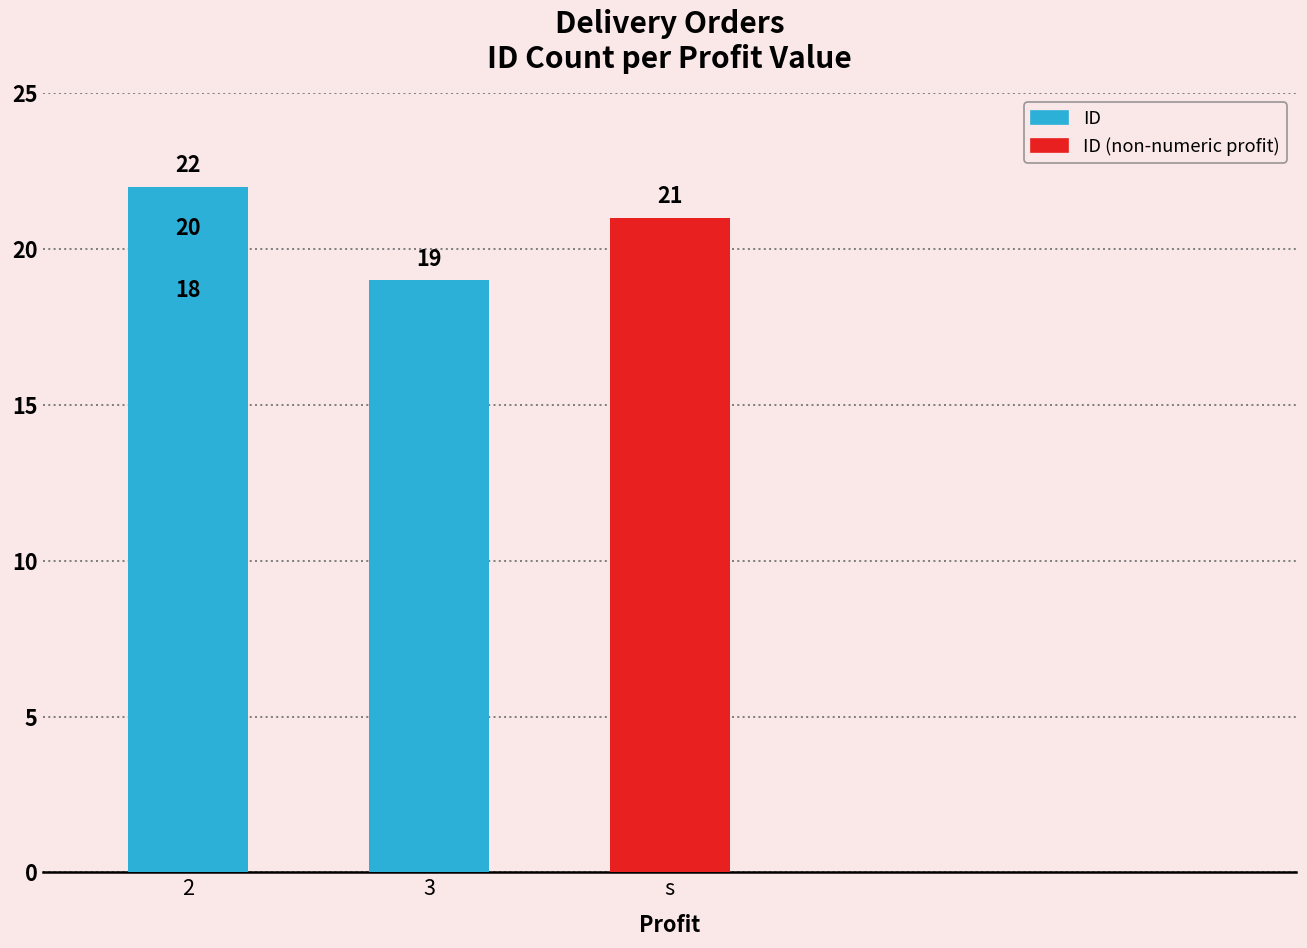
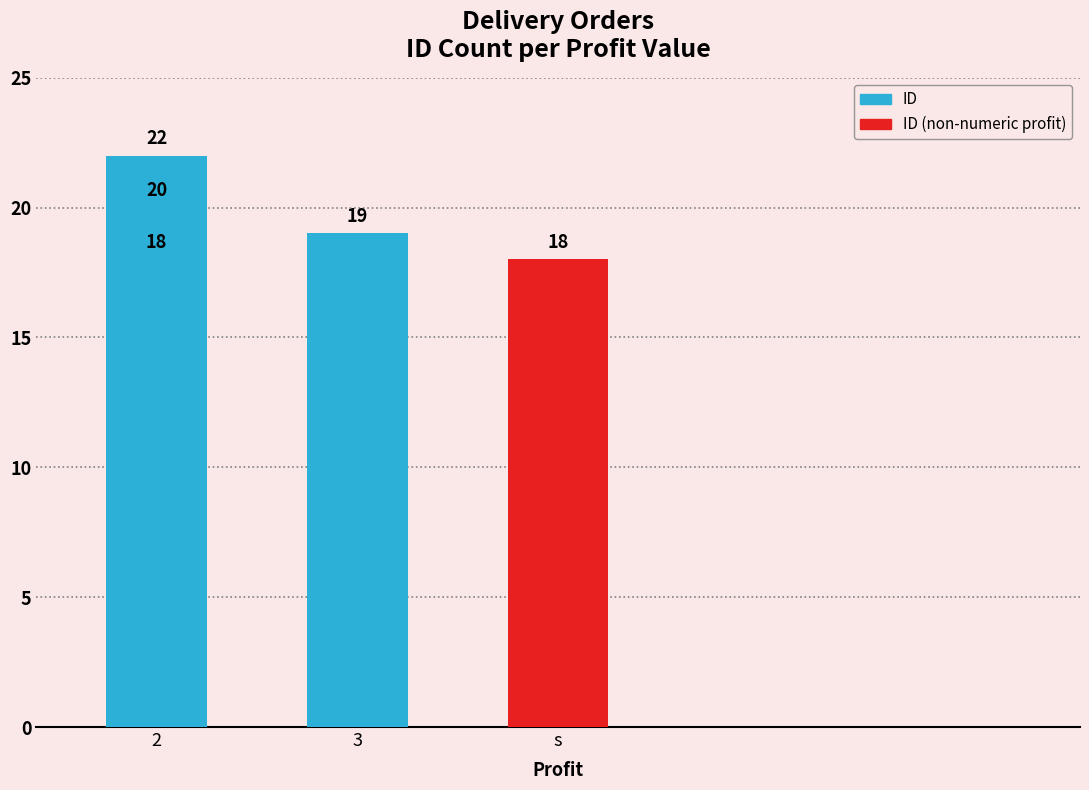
s: 21 -> 18
